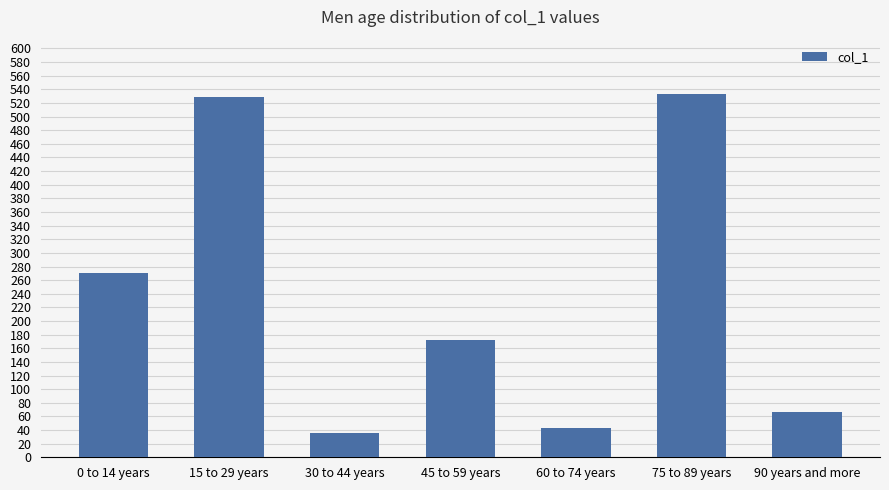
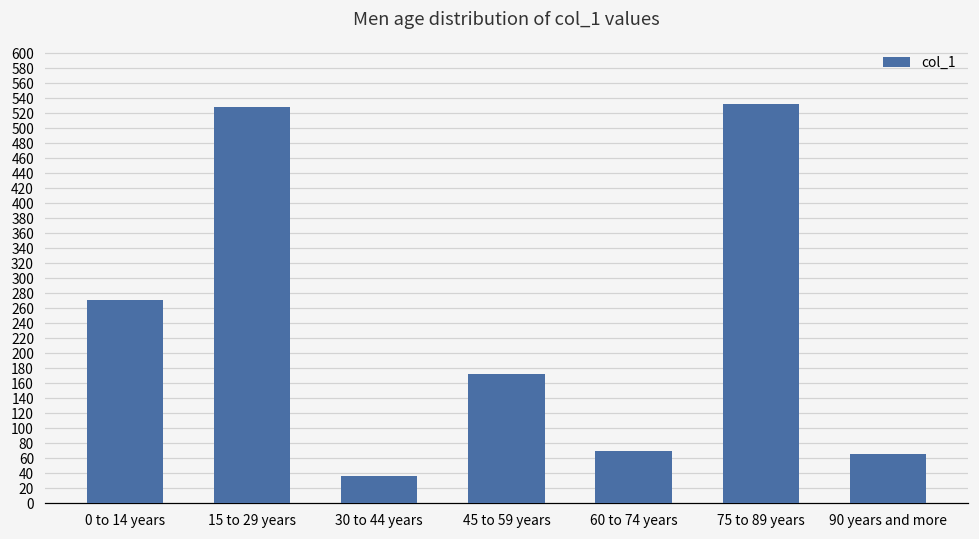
60 to 74 years: 40 -> 70
